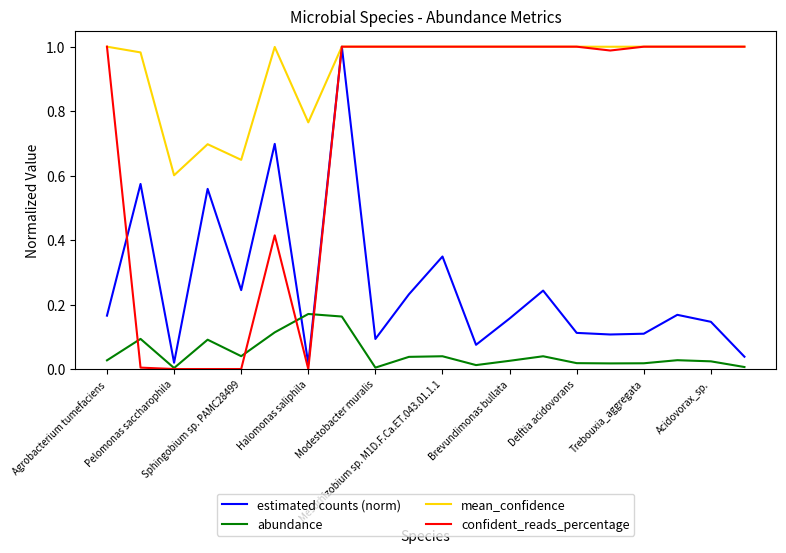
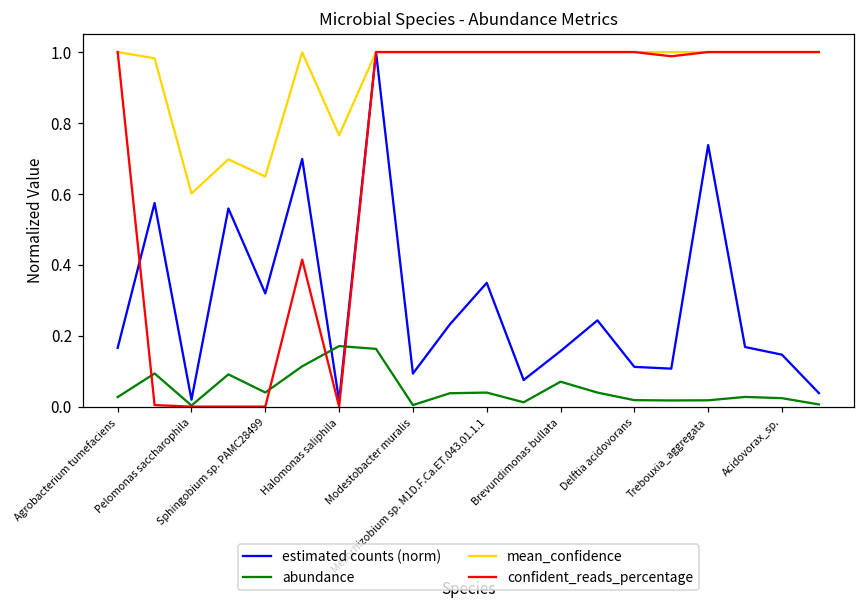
estimated counts (norm), Sphingobium sp. PAMC28499: 0.24 -> 0.32
abundance, Brevundimonas bullata: 0.03 -> 0.07
estimated counts (norm), Trebouxia_aggregata: 0.11 -> 0.74
